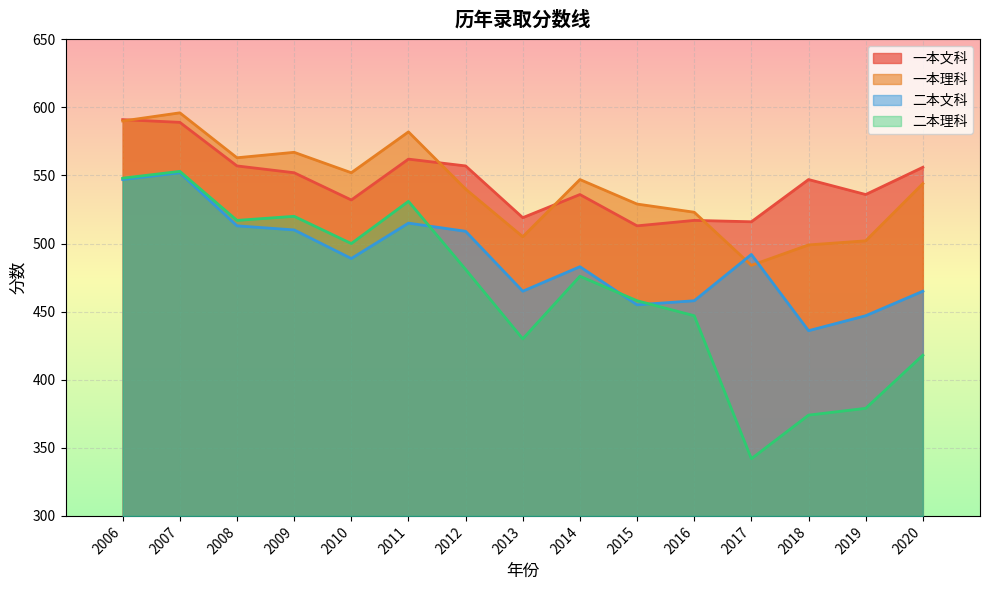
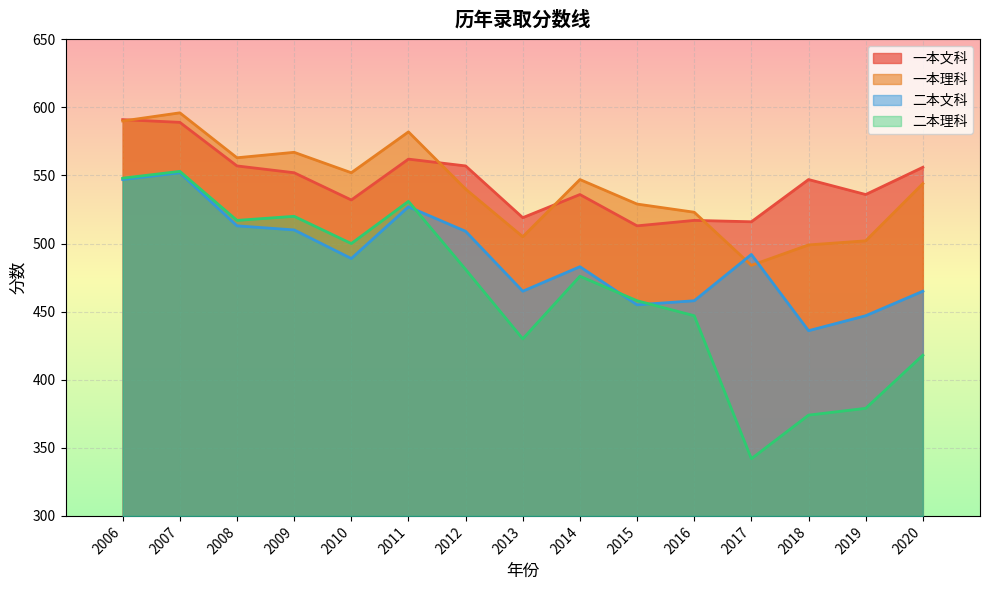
二本文科, 2011: 515 -> 527
